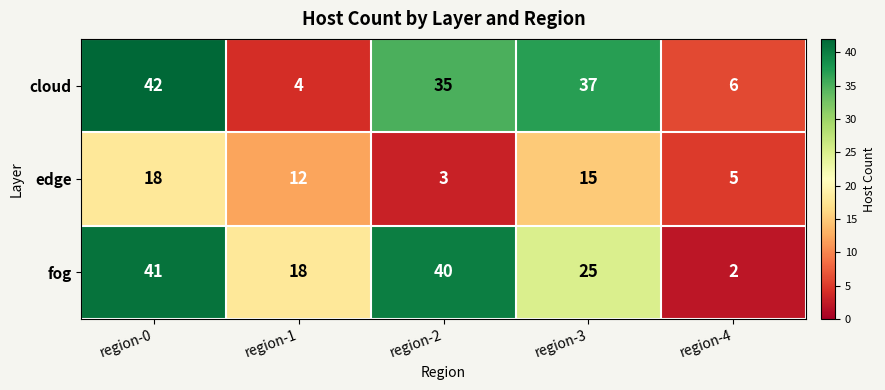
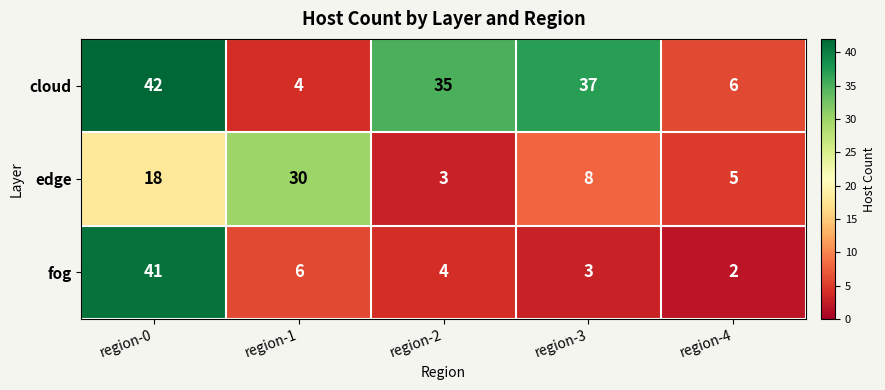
edge, region-1: 12 -> 30
edge, region-3: 15 -> 8
fog, region-1: 18 -> 6
fog, region-2: 40 -> 4
fog, region-3: 25 -> 3
